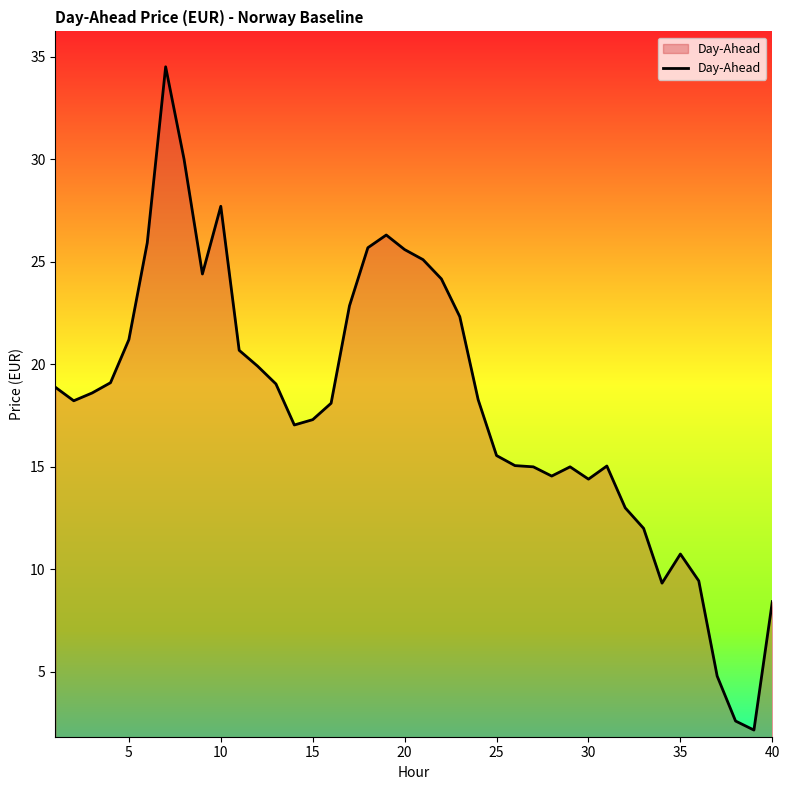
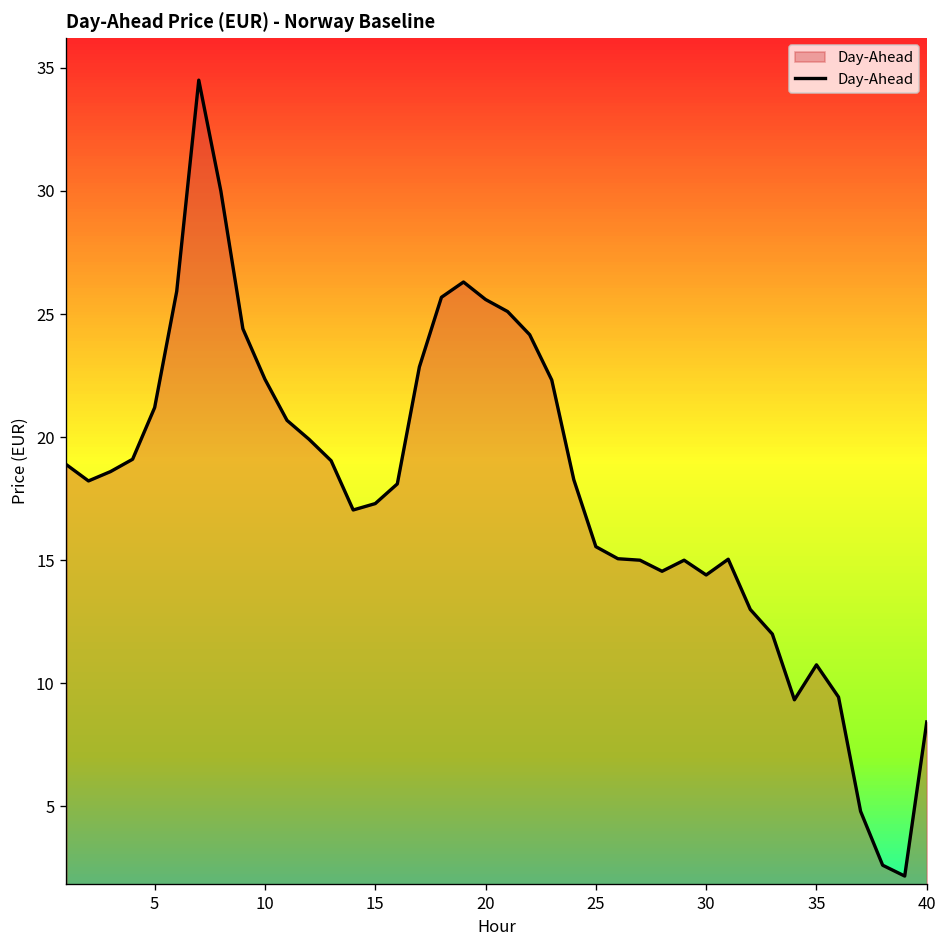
10: 27.7 -> 22.4
